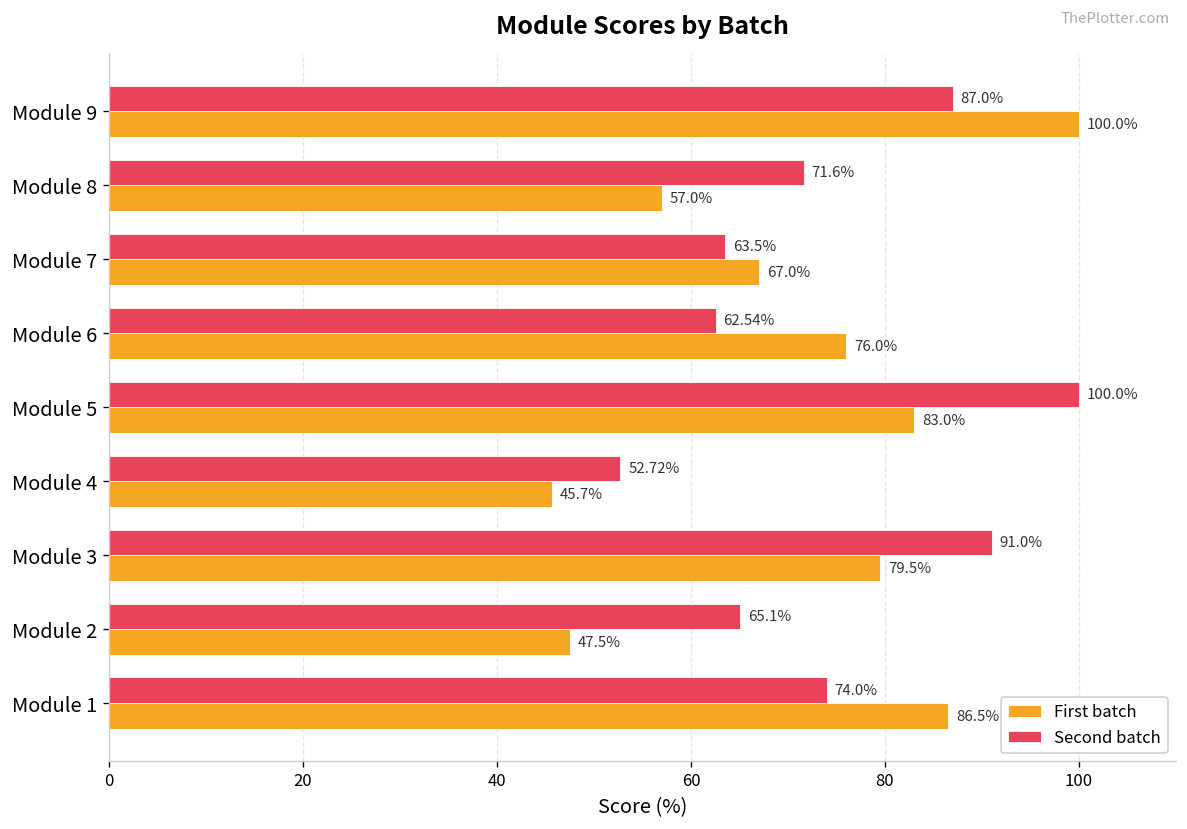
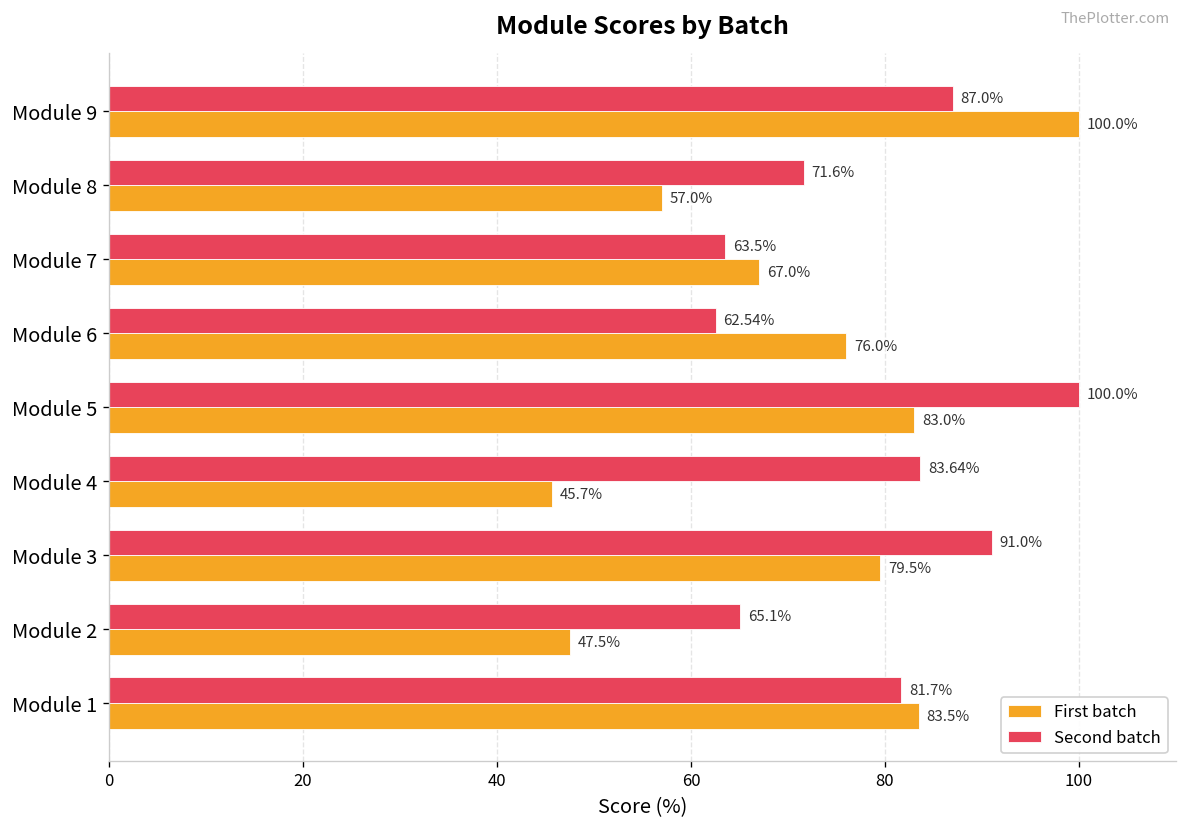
Second batch, Module 4: 52.72% -> 83.64%
Second batch, Module 1: 74.0% -> 81.7%
First batch, Module 1: 86.5% -> 83.5%
